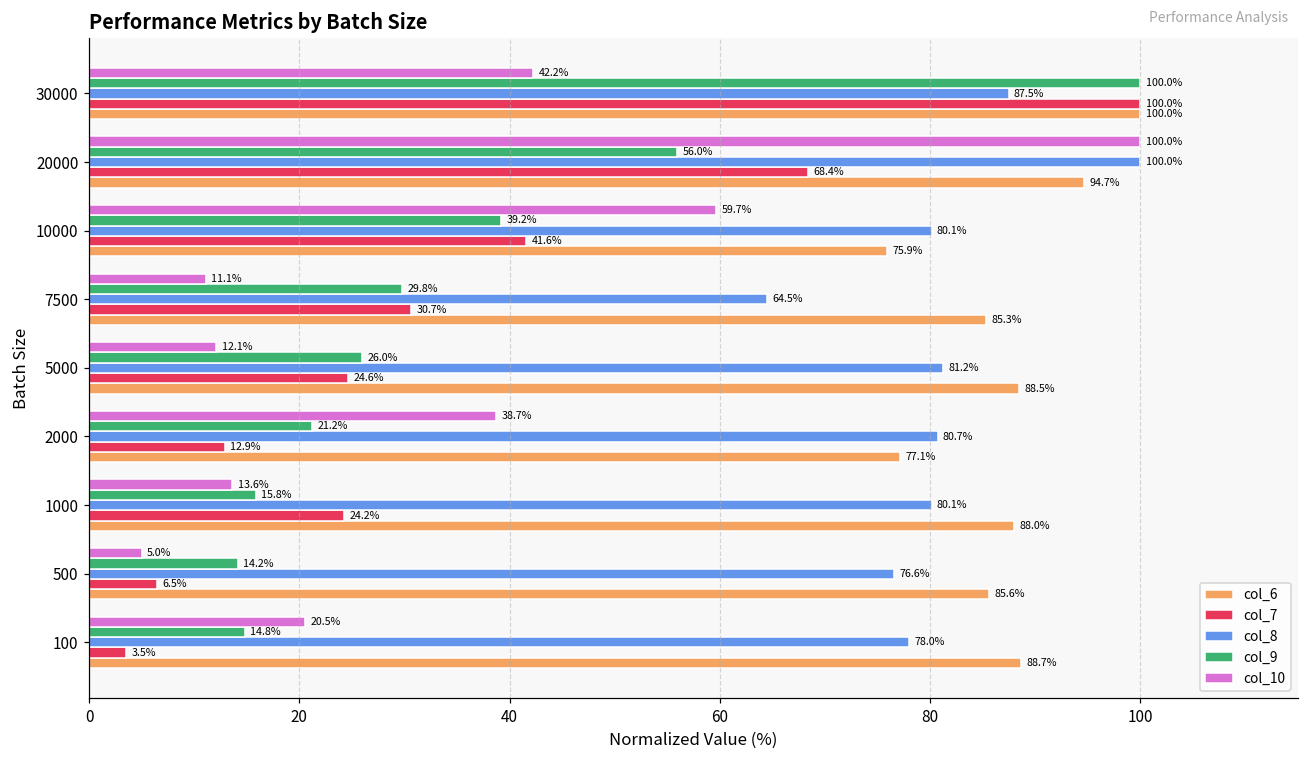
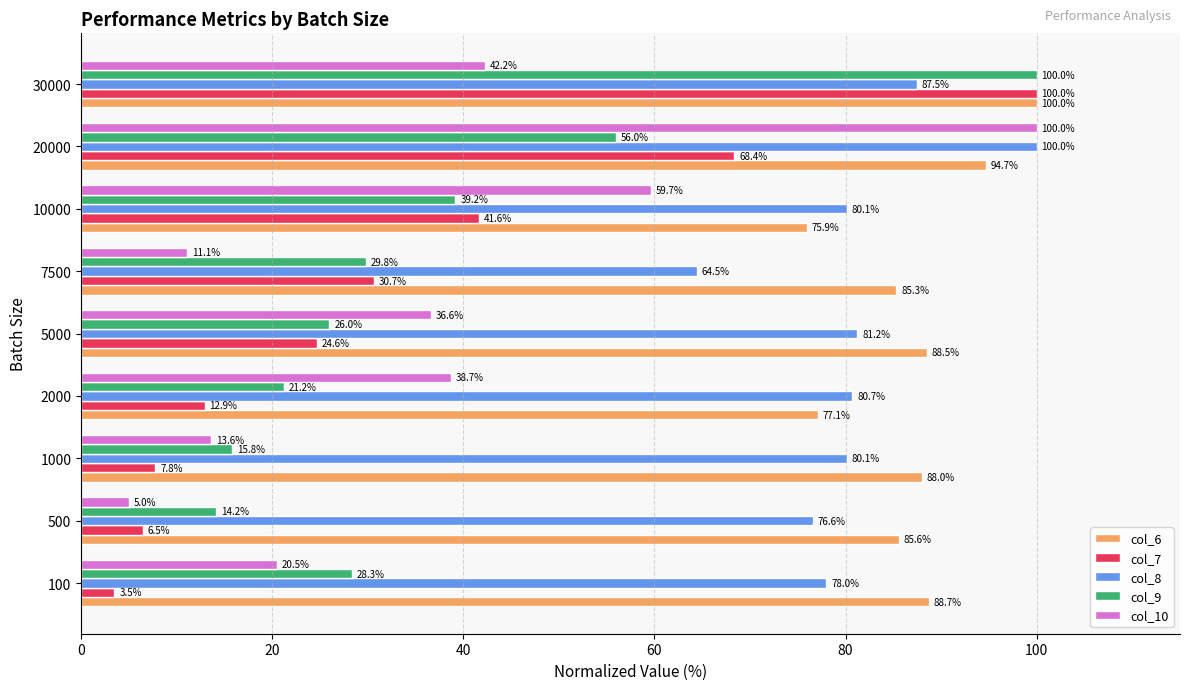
col_10, 5000: 12.1% -> 36.6%
col_7, 1000: 24.2% -> 7.8%
col_9, 100: 14.8% -> 28.3%
